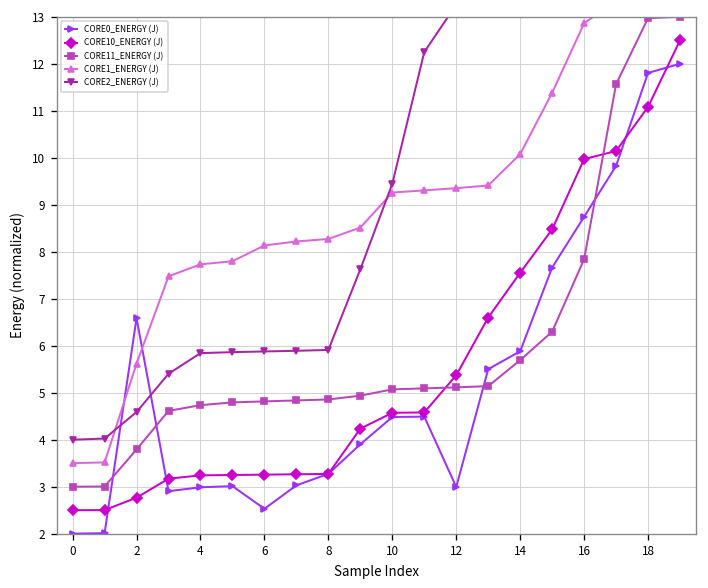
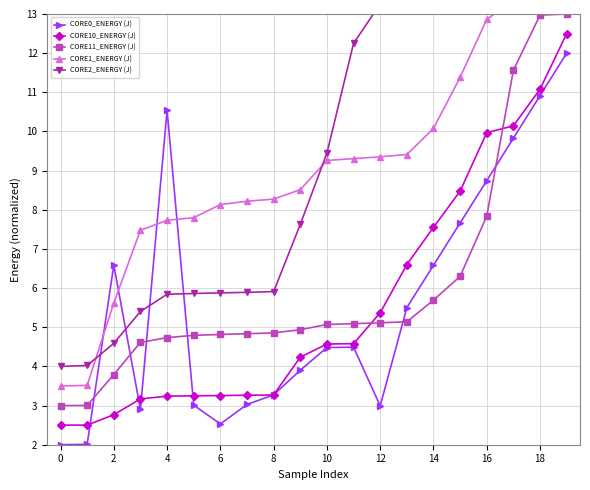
CORE0_ENERGY (J), 4: 3.0 -> 10.5
CORE0_ENERGY (J), 14: 5.9 -> 6.6
CORE0_ENERGY (J), 18: 11.8 -> 10.9
